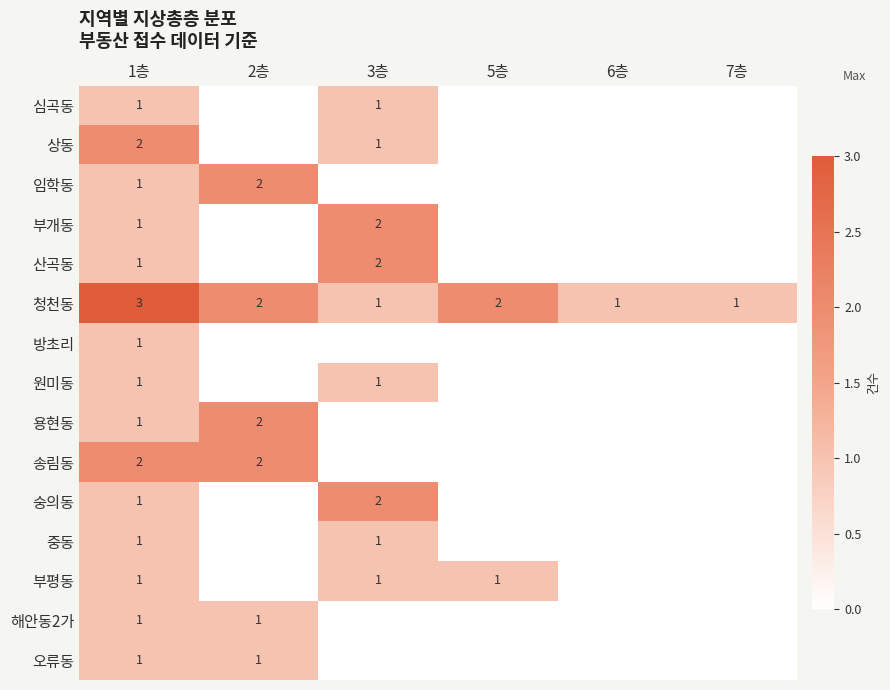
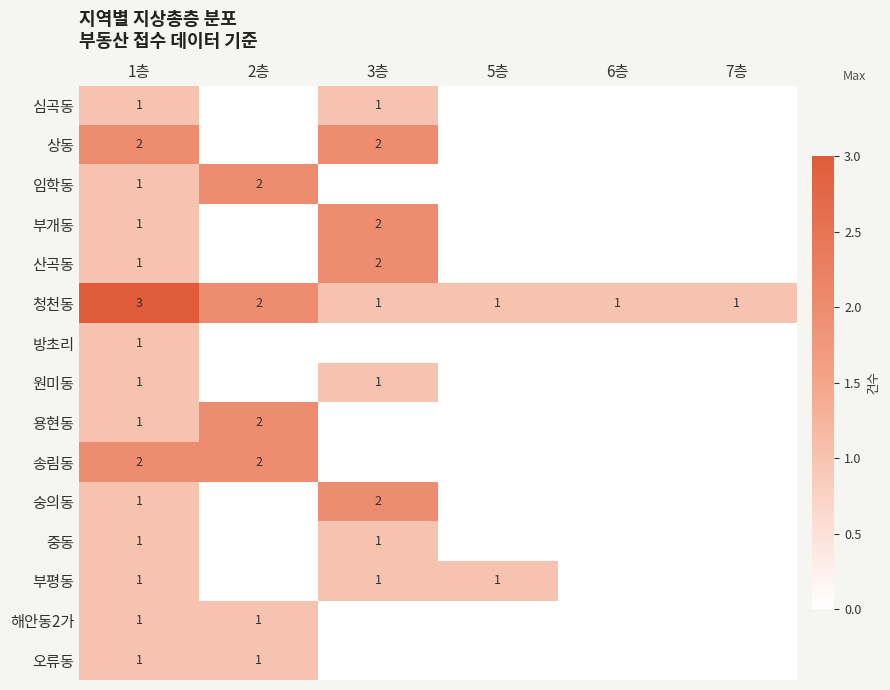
상동, 3층: 1 -> 2
청천동, 5층: 2 -> 1
